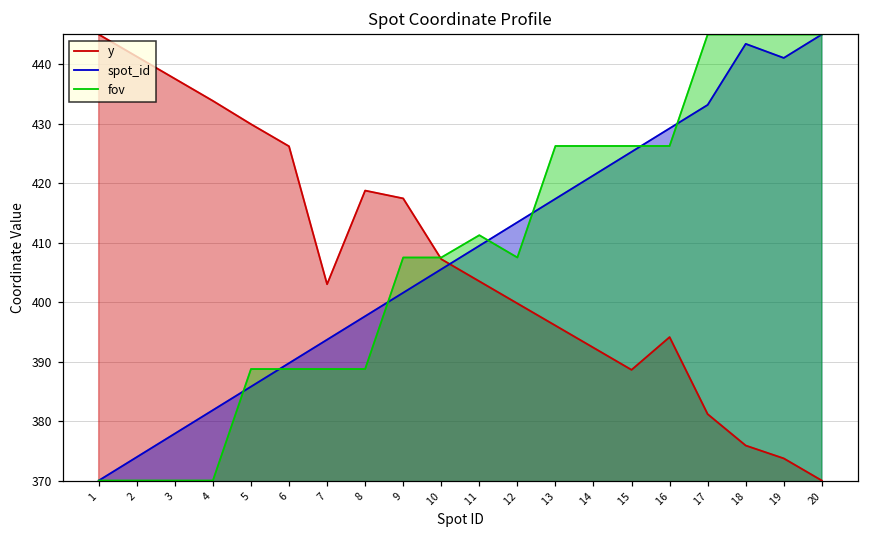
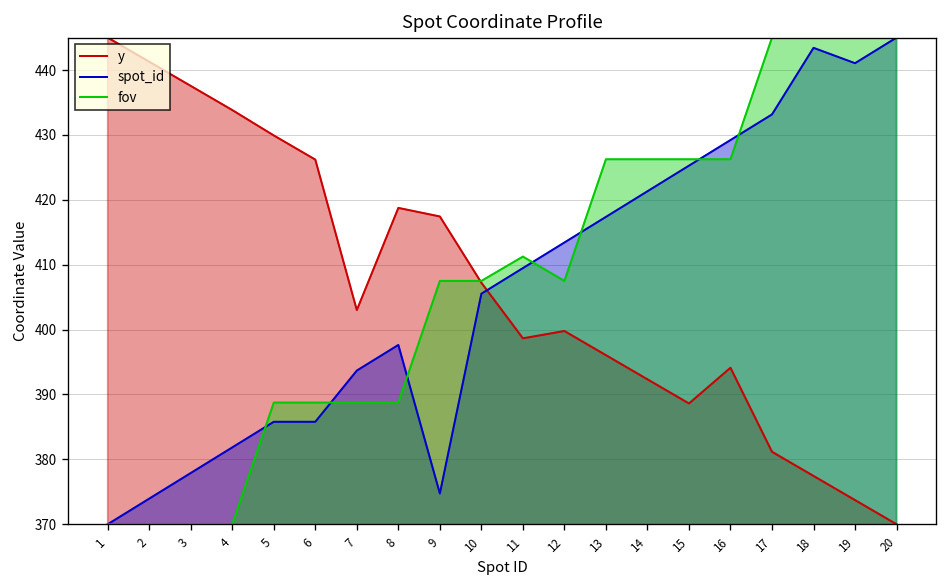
spot_id, 6: 390 -> 386
spot_id, 9: 402 -> 375
y, 11: 404 -> 399
y, 18: 376 -> 377
